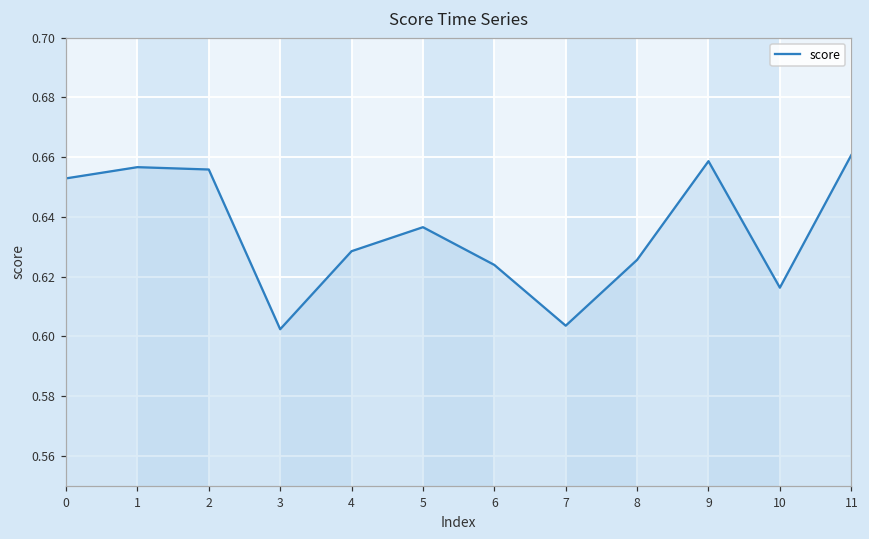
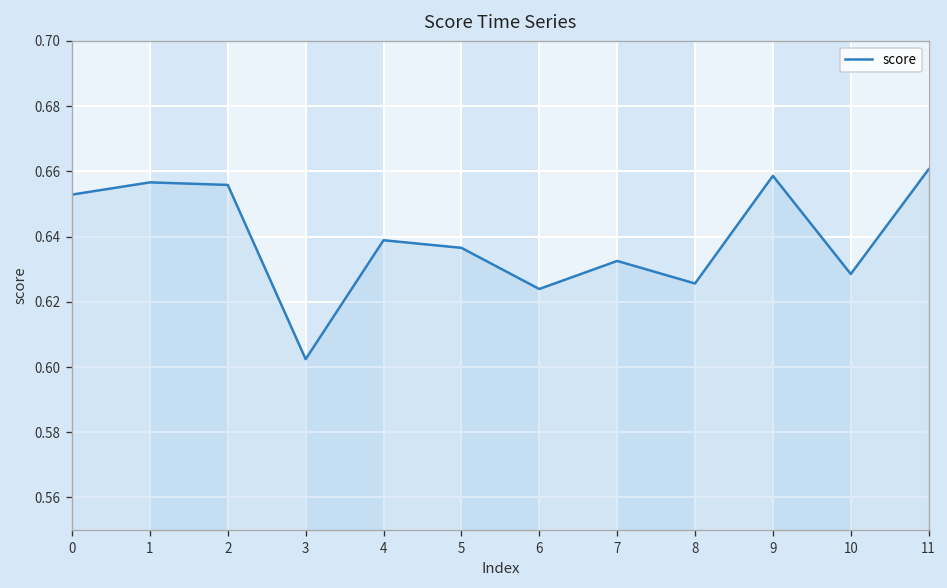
4: 0.629 -> 0.639
7: 0.604 -> 0.633
10: 0.616 -> 0.629
